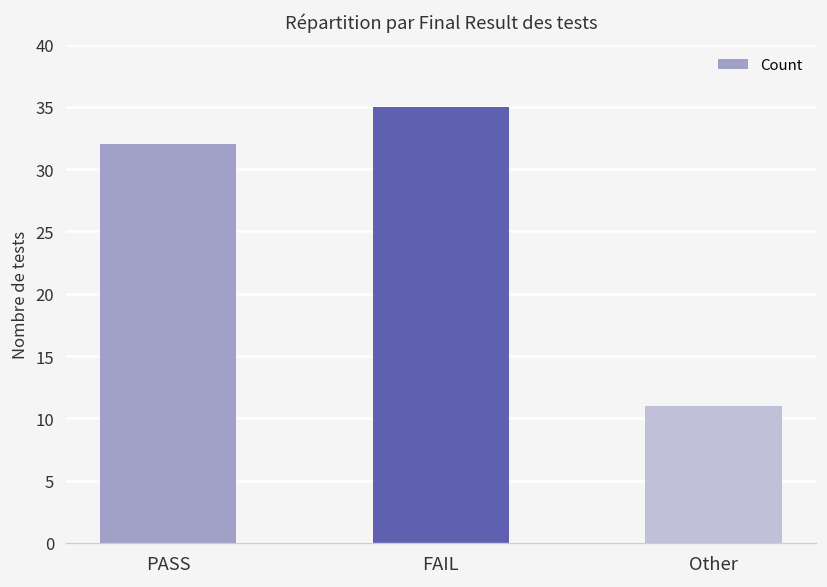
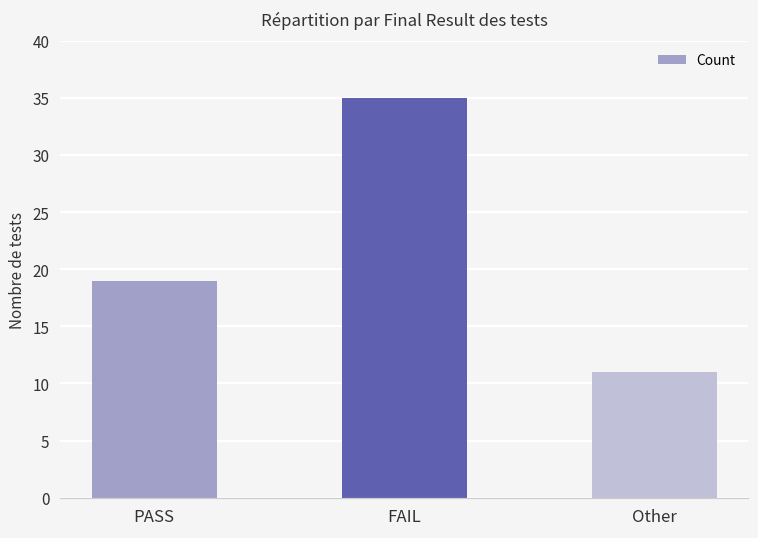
PASS: 32 -> 19
